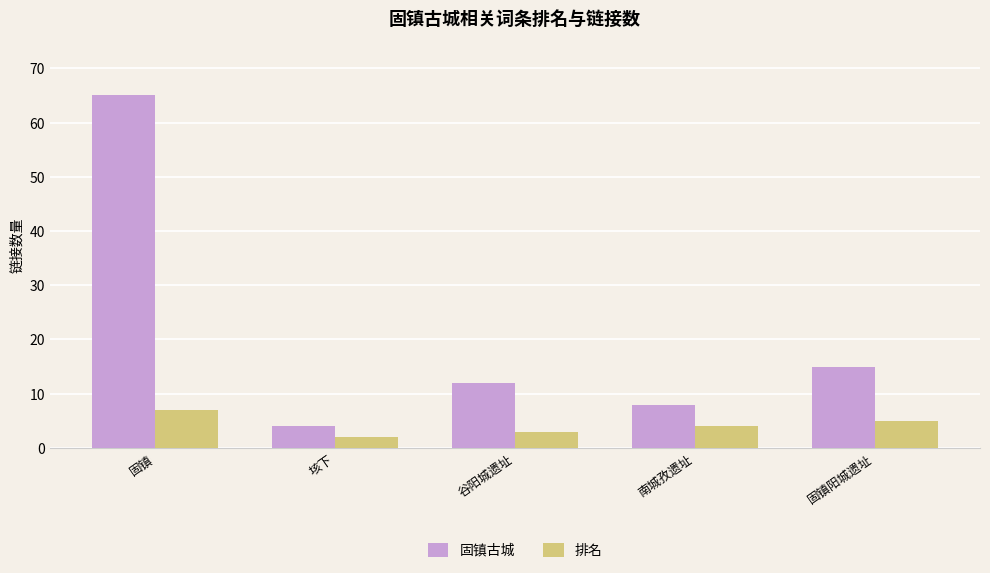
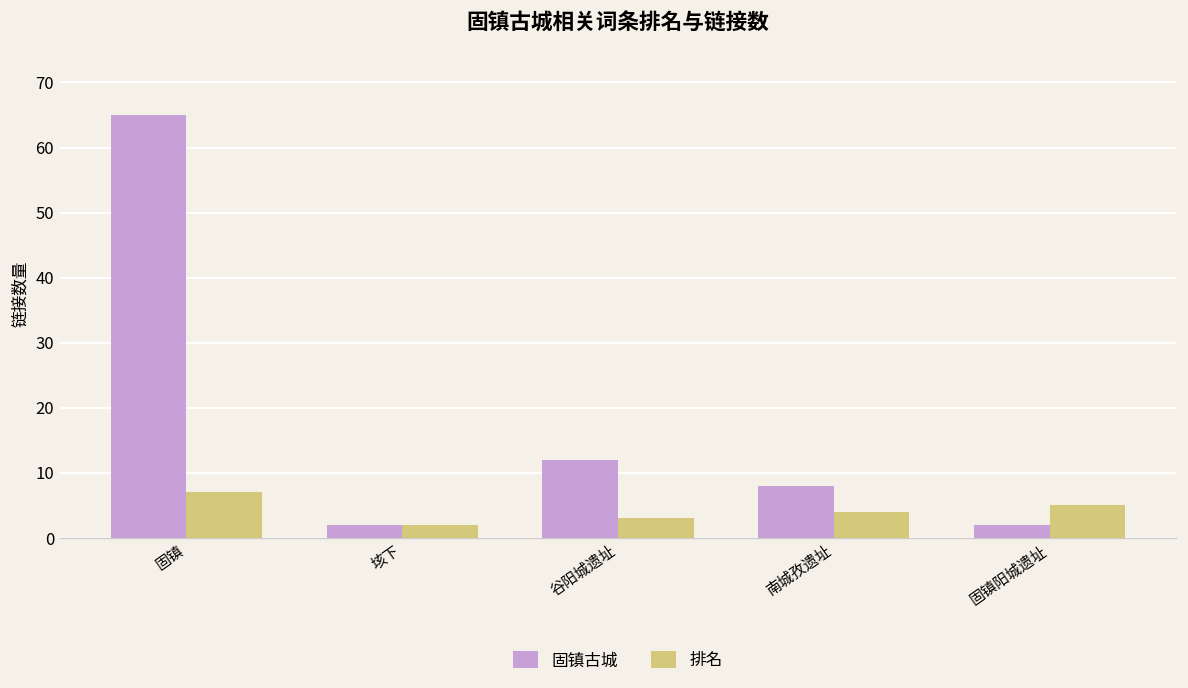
固镇古城, 垓下: 4 -> 2
固镇古城, 固镇阳城遗址: 15 -> 2
